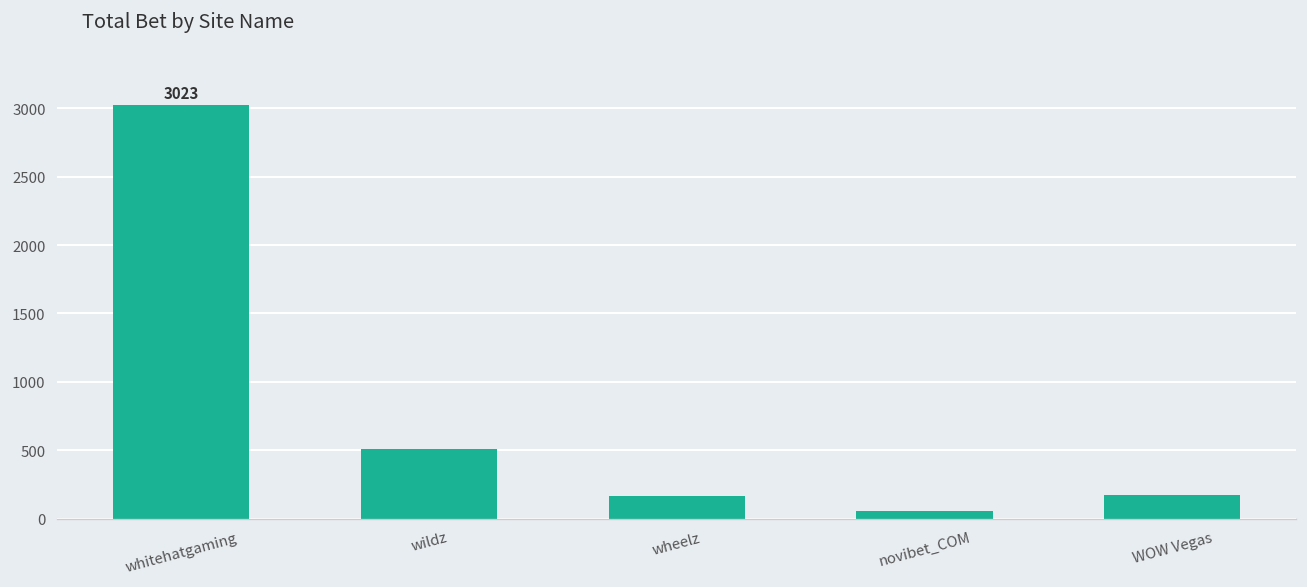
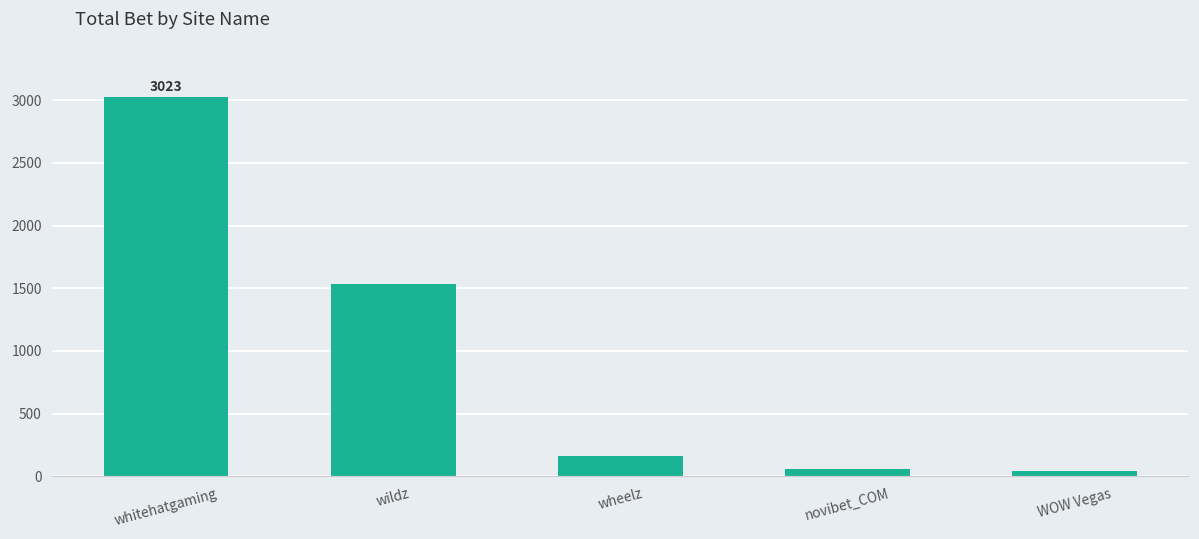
wildz: 510 -> 1530
WOW Vegas: 180 -> 40
